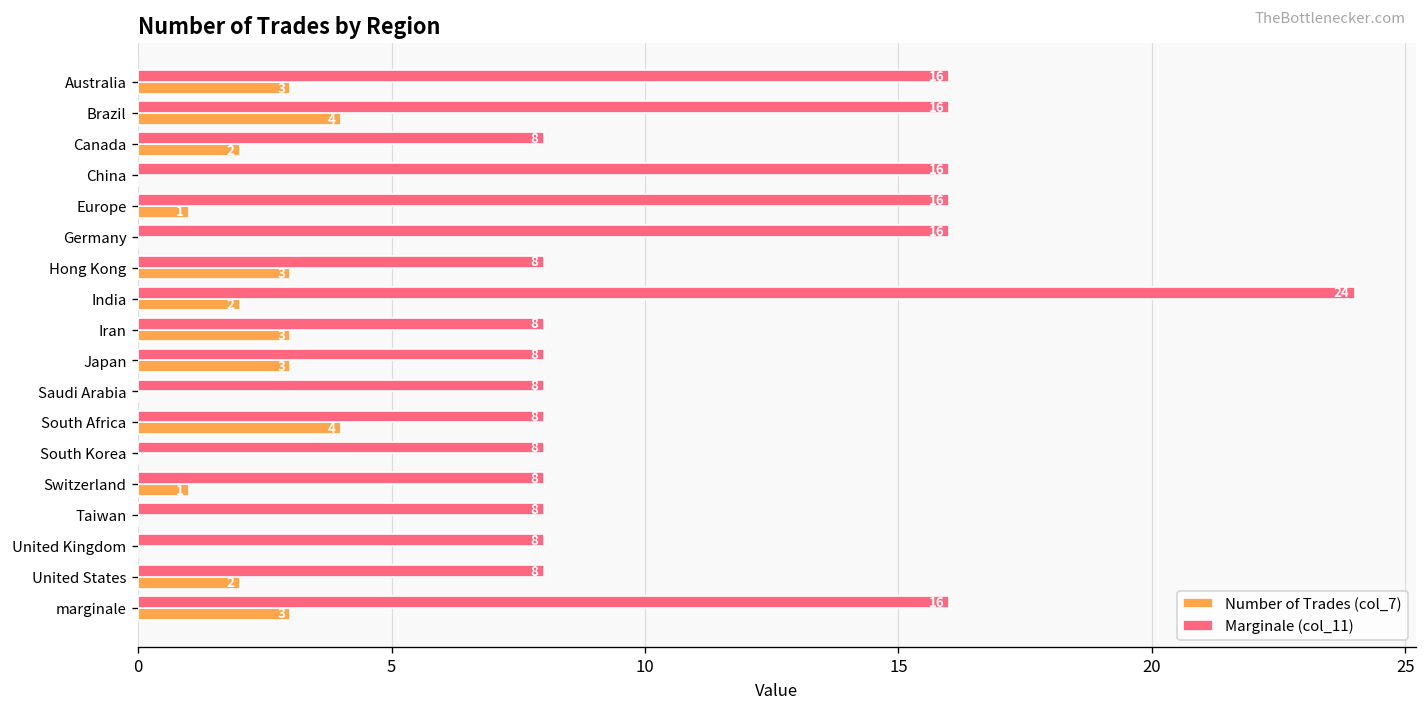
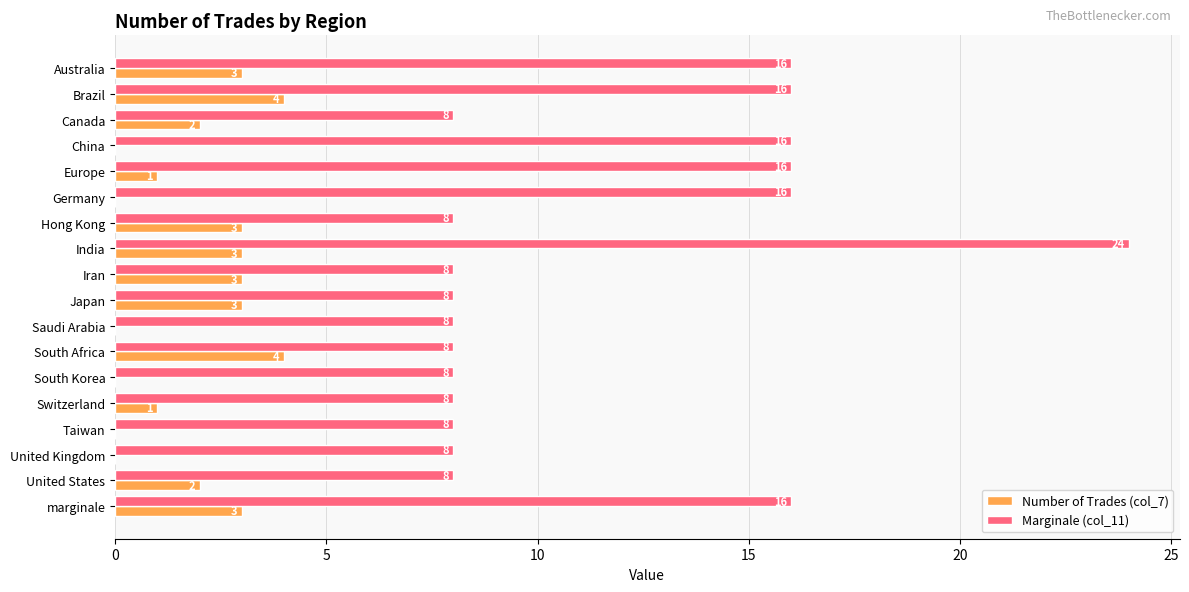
Number of Trades (col_7), India: 2 -> 3
